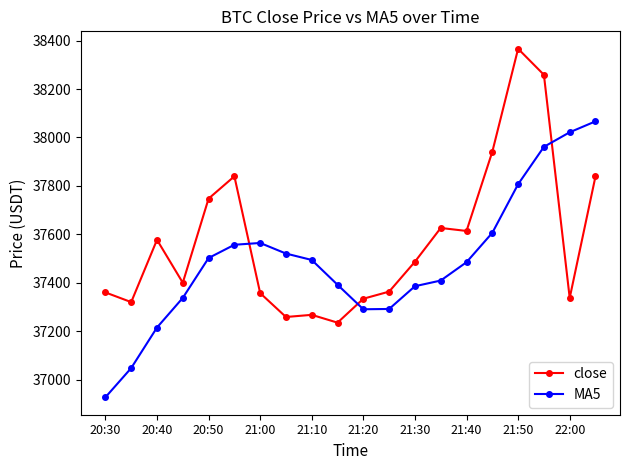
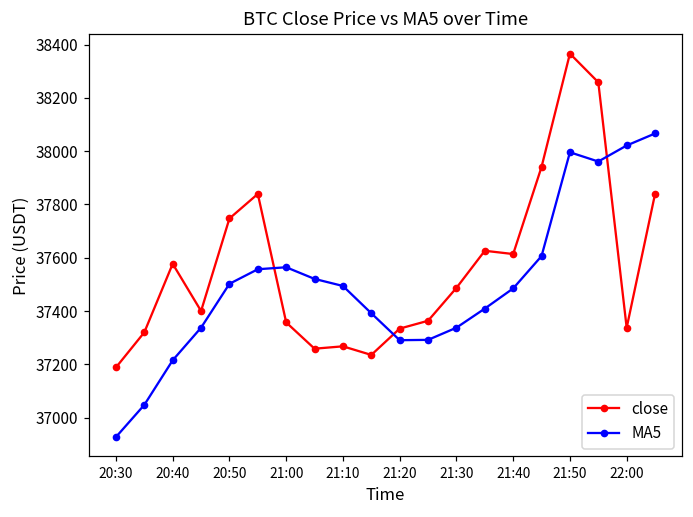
close, 20:30: 37360 -> 37190
MA5, 21:30: 37390 -> 37340
MA5, 21:50: 37810 -> 38000
